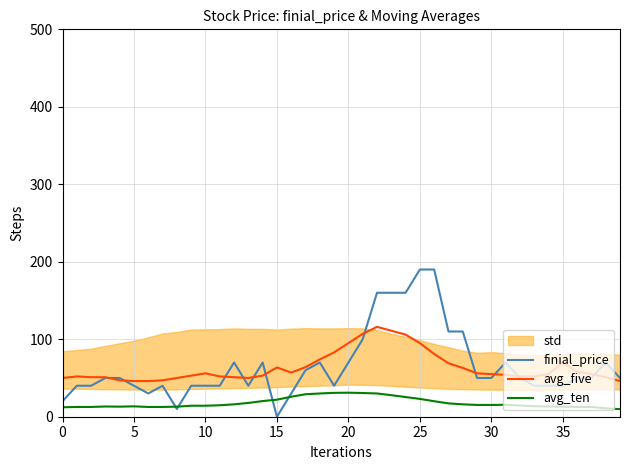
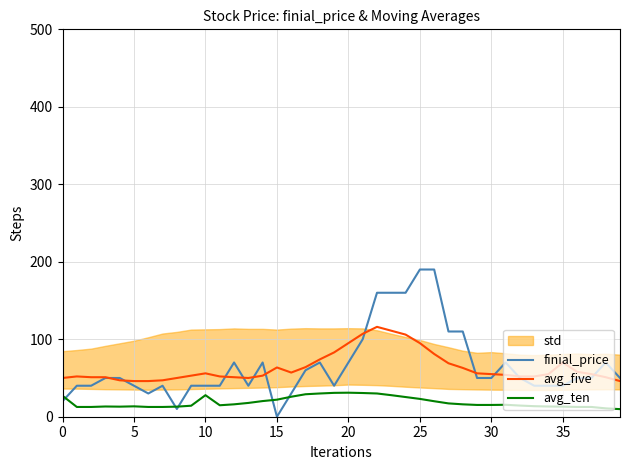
avg_ten, 0: 10 -> 30
avg_ten, 10: 10 -> 30
